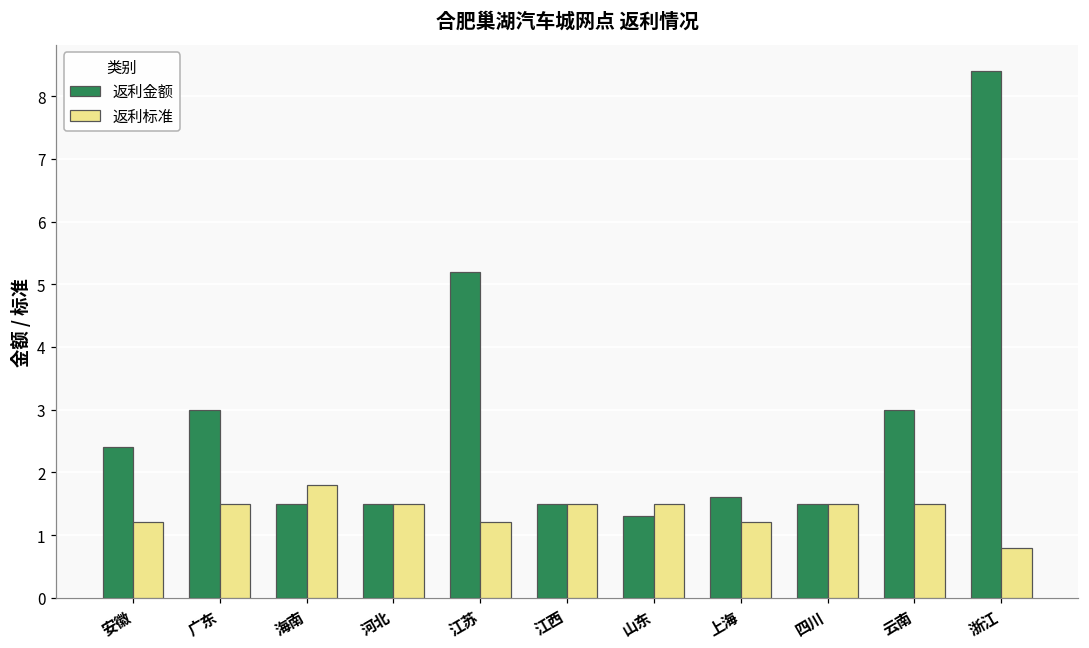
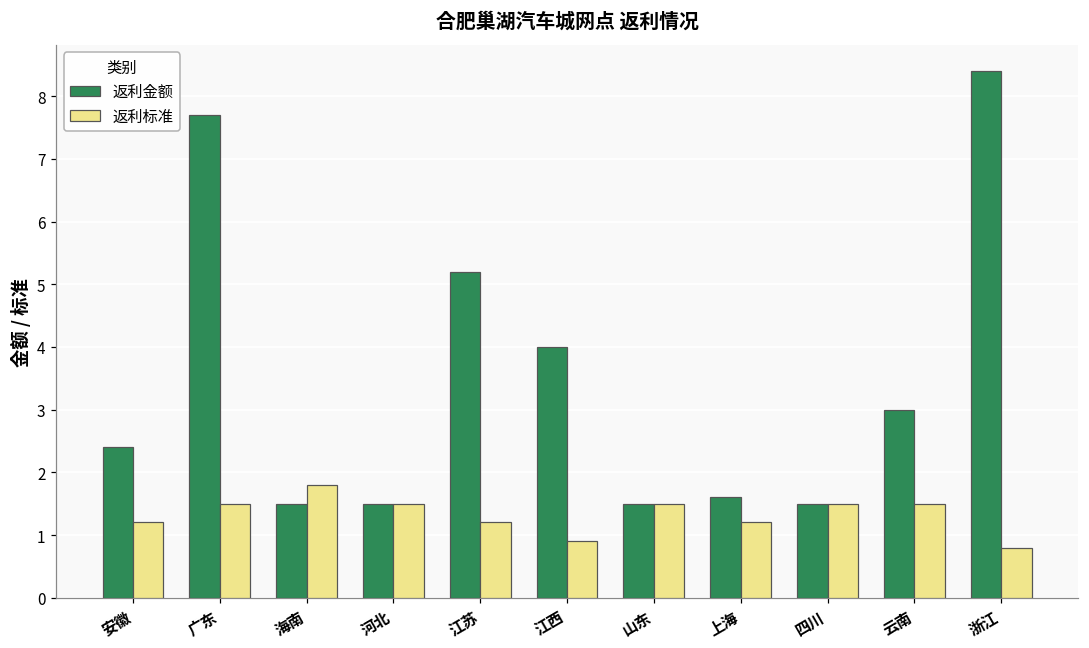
返利金额, 广东: 3.0 -> 7.7
返利金额, 江西: 1.5 -> 4.0
返利标准, 江西: 1.5 -> 0.9
返利金额, 山东: 1.3 -> 1.5
